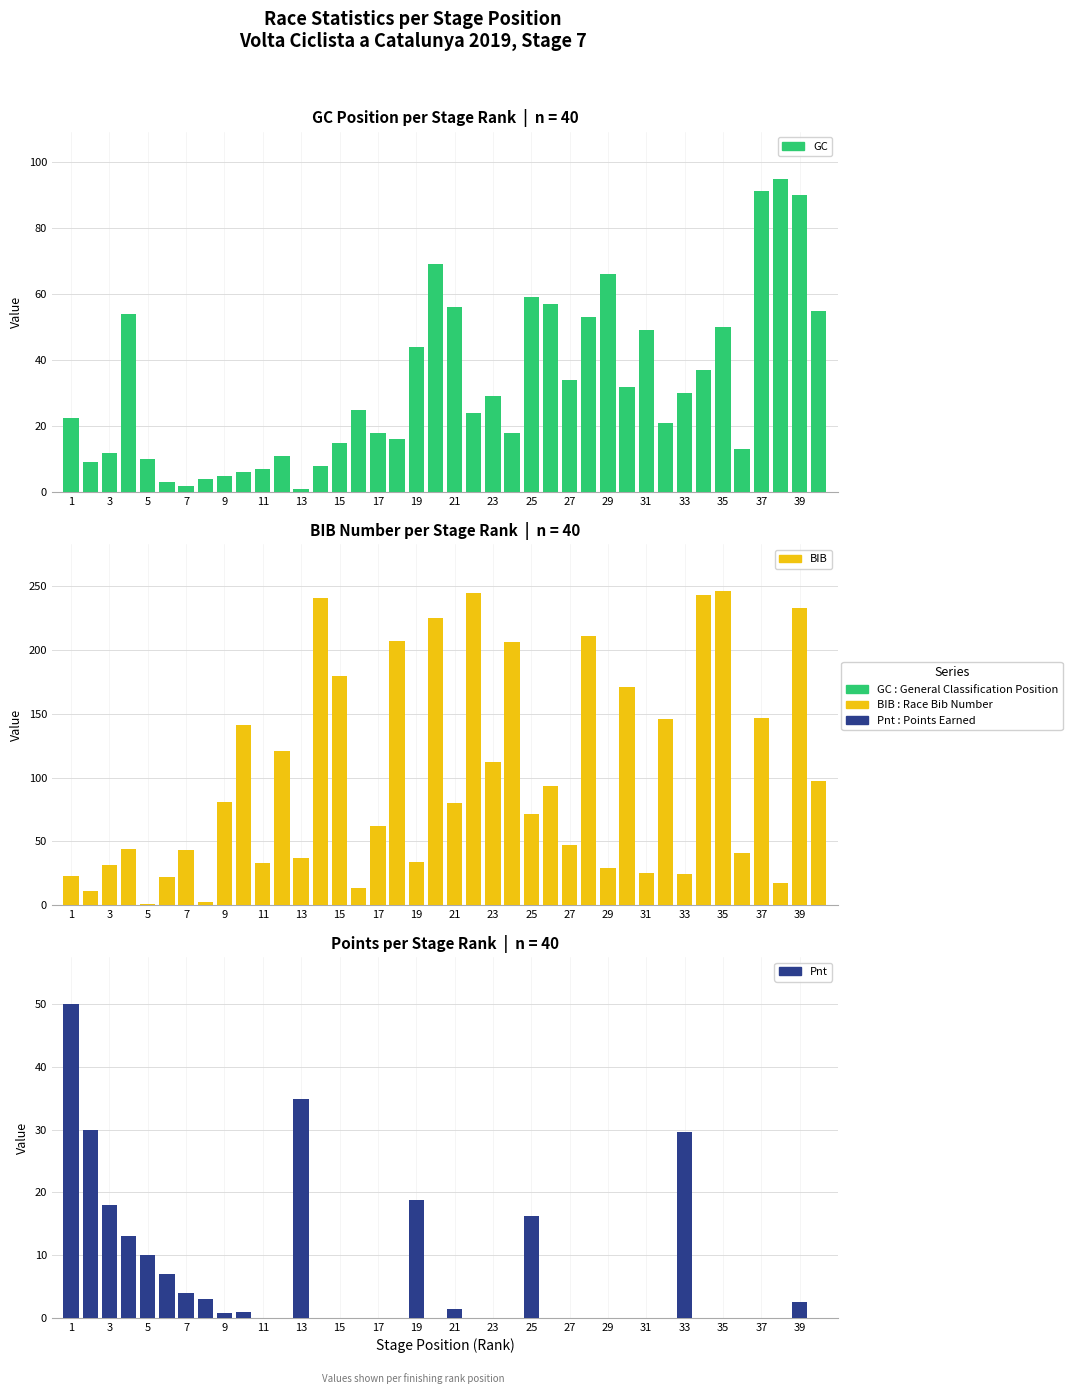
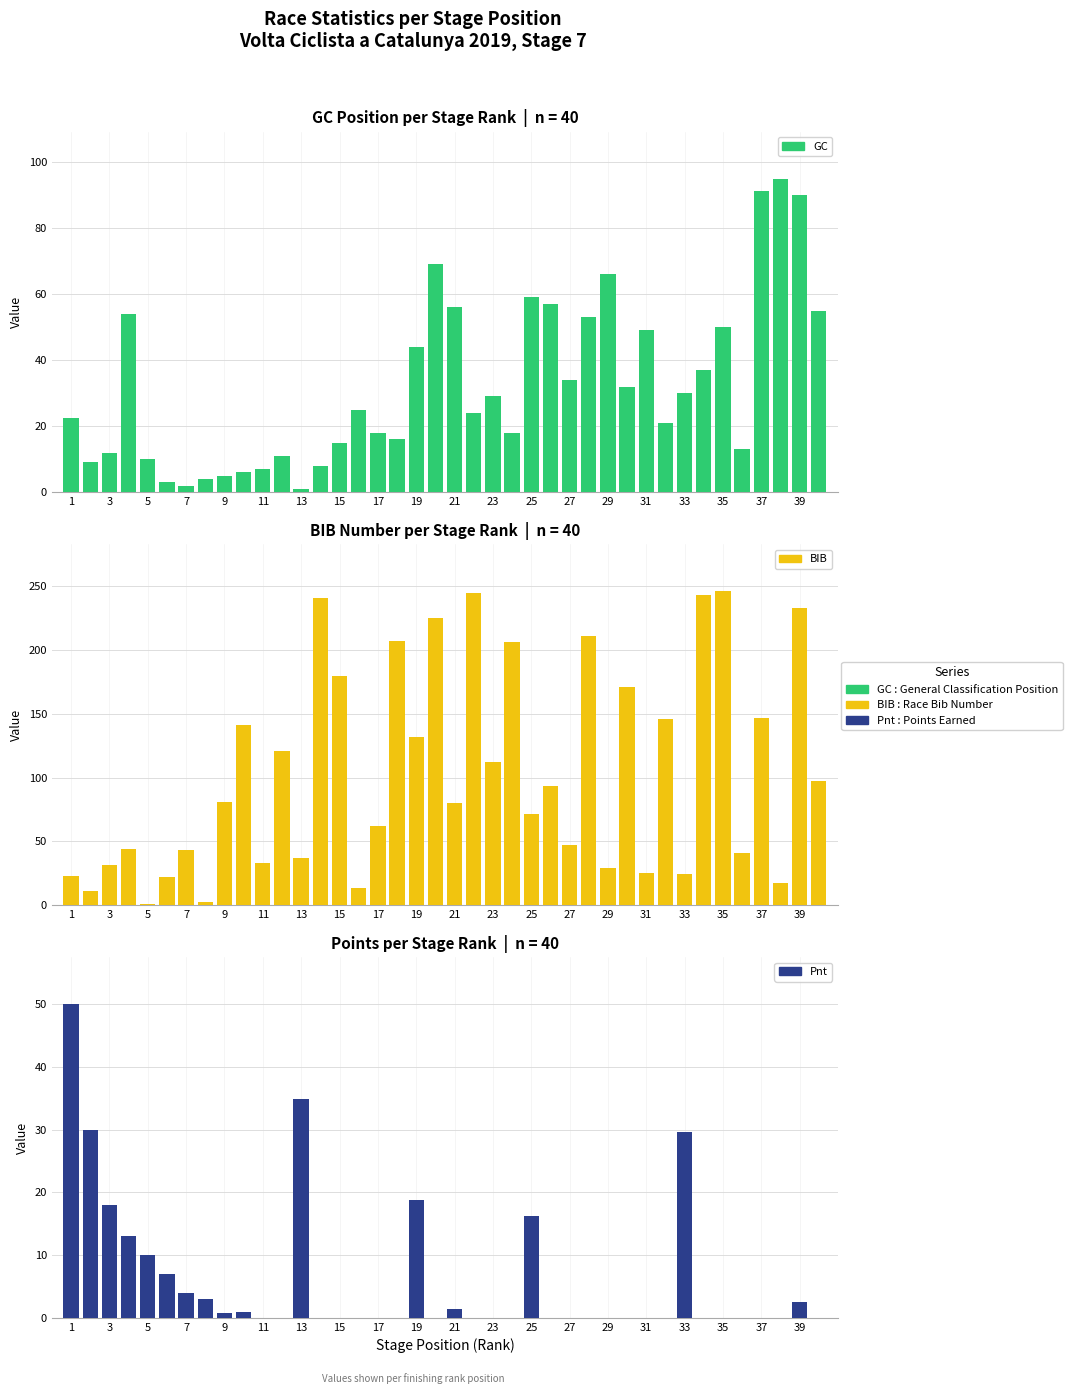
BIB Number per Stage Rank | n = 40, 19: 34 -> 132
